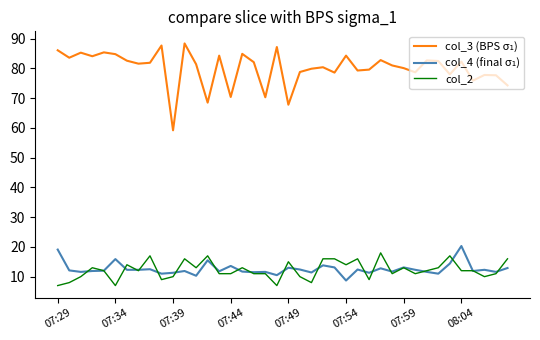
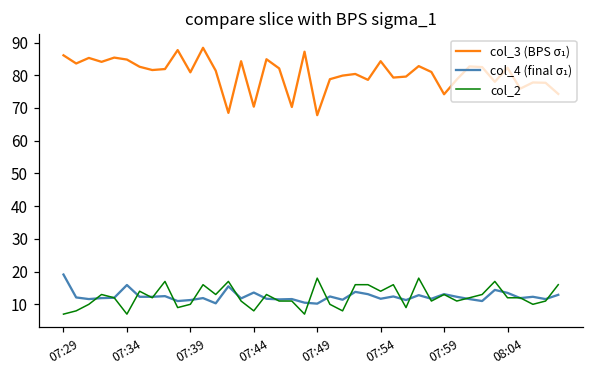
col_3 (BPS σ₁), 07:39: 59 -> 81
col_2, 07:44: 11 -> 8
col_4 (final σ₁), 07:49: 13 -> 10
col_2, 07:49: 15 -> 18
col_4 (final σ₁), 07:54: 9 -> 12
col_3 (BPS σ₁), 07:59: 80 -> 74
col_4 (final σ₁), 08:04: 20 -> 14
